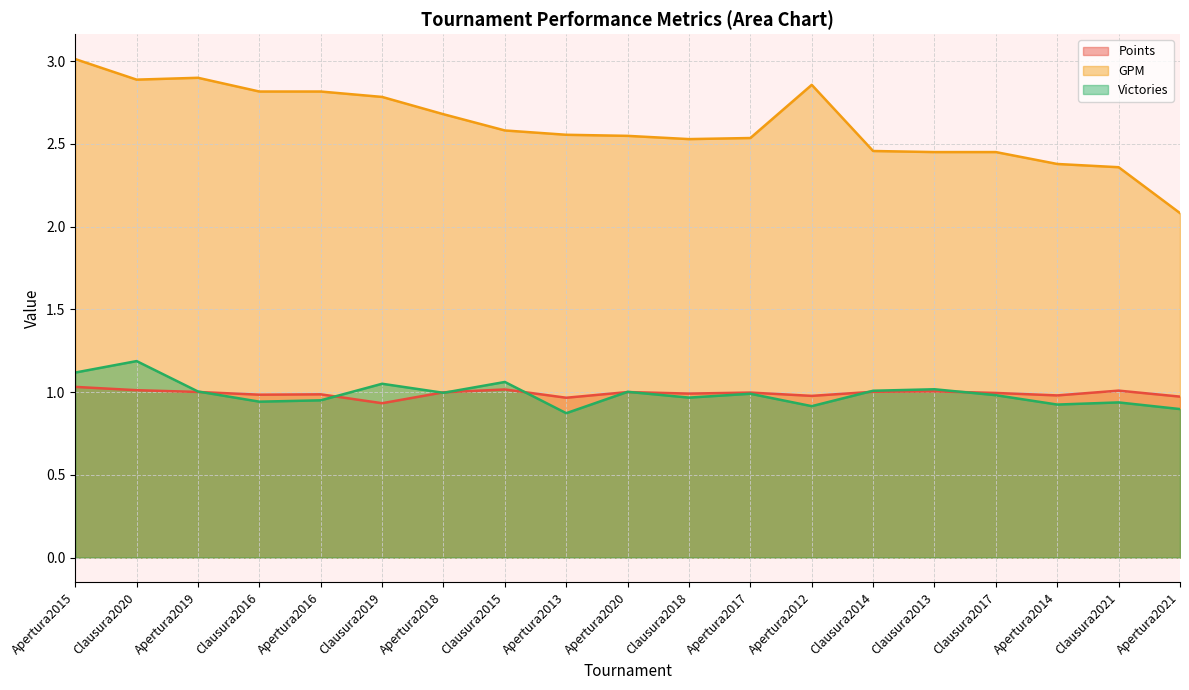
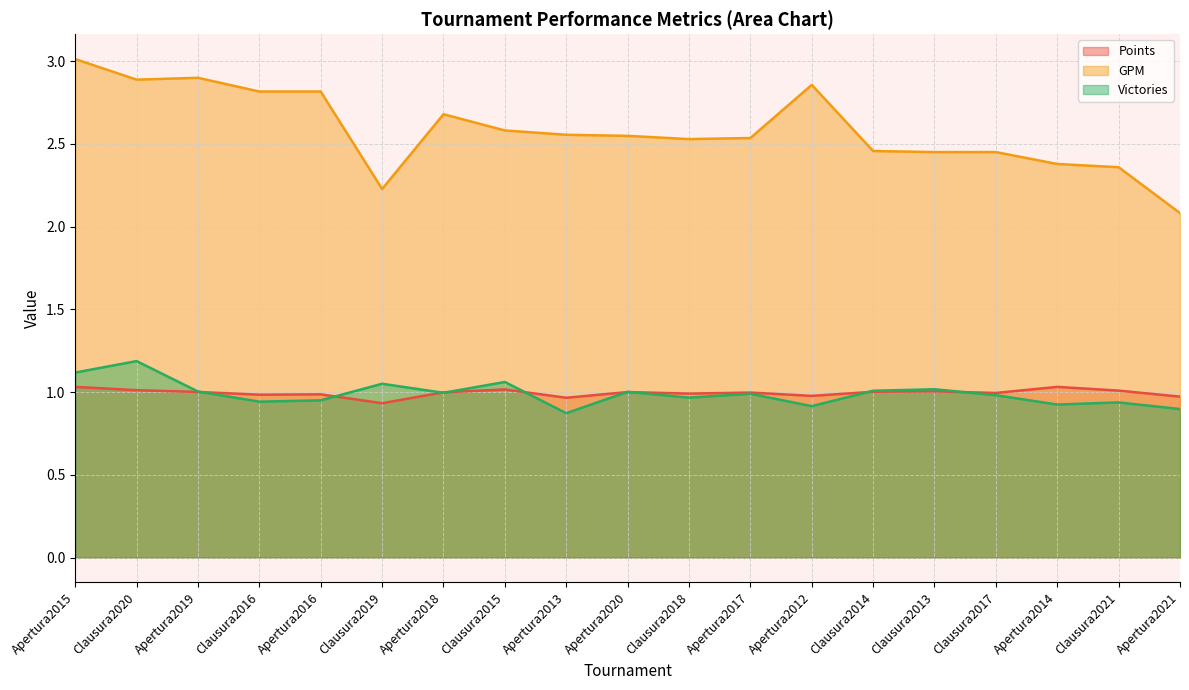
GPM, Clausura2019: 2.78 -> 2.23
Points, Apertura2014: 0.98 -> 1.03
